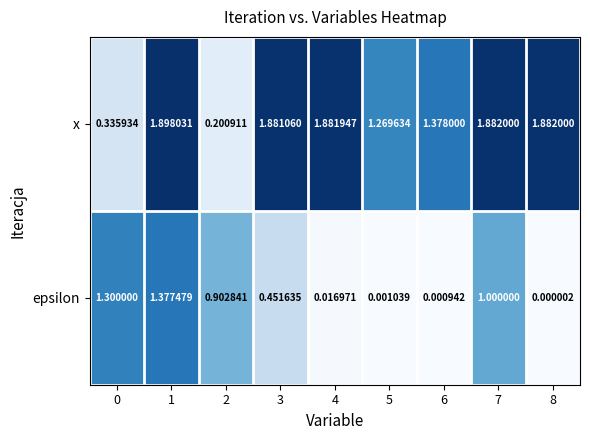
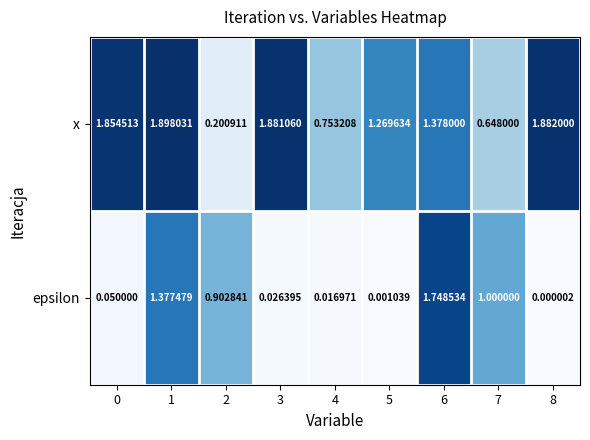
x, 0: 0.335934 -> 1.854513
x, 4: 1.881947 -> 0.753208
x, 7: 1.882000 -> 0.648000
epsilon, 0: 1.300000 -> 0.050000
epsilon, 3: 0.451635 -> 0.026395
epsilon, 6: 0.000942 -> 1.748534
